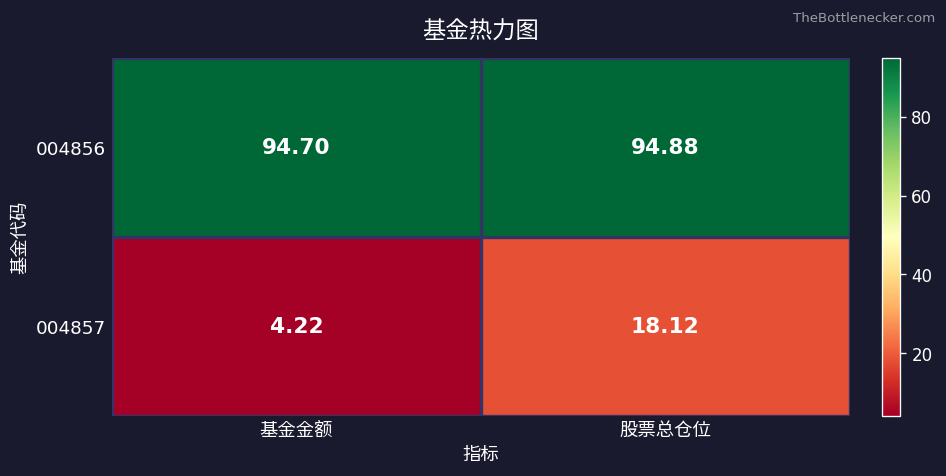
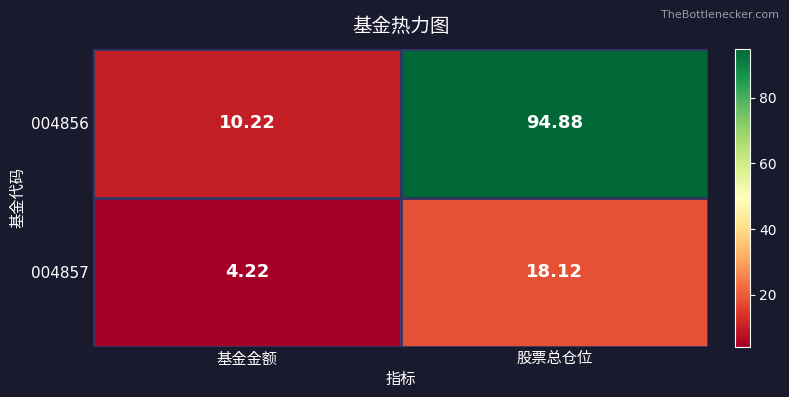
004856, 基金金额: 94.70 -> 10.22
